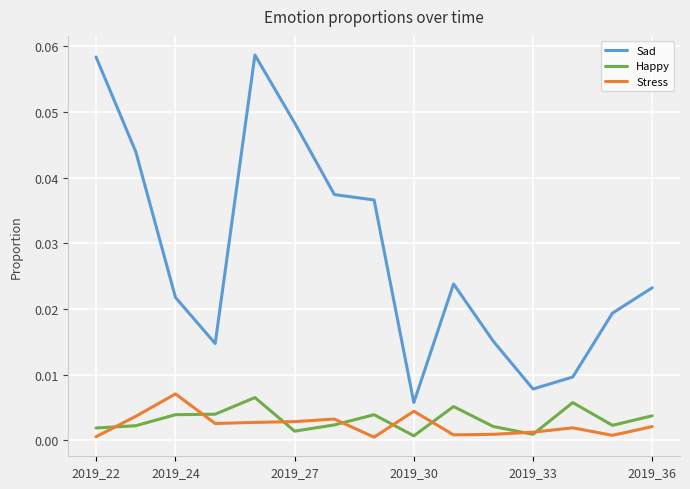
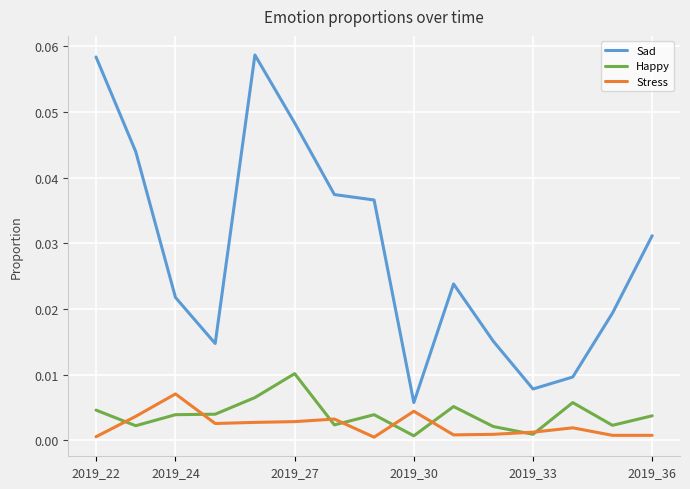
Happy, 2019_22: 0.002 -> 0.005
Happy, 2019_27: 0.001 -> 0.010
Sad, 2019_36: 0.023 -> 0.031
Stress, 2019_36: 0.002 -> 0.001
